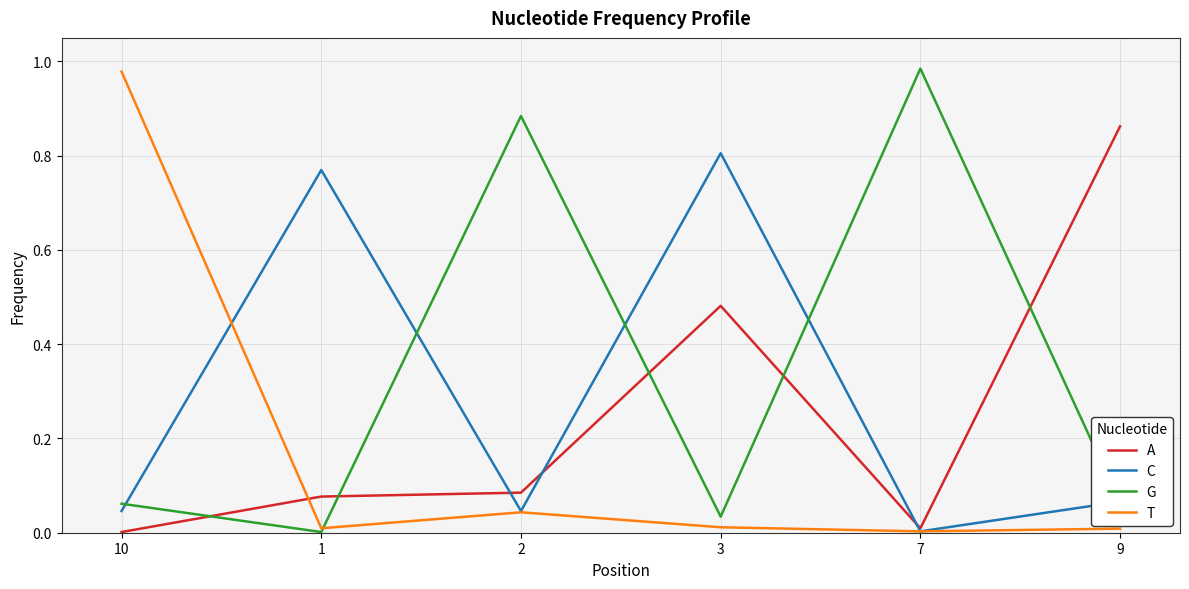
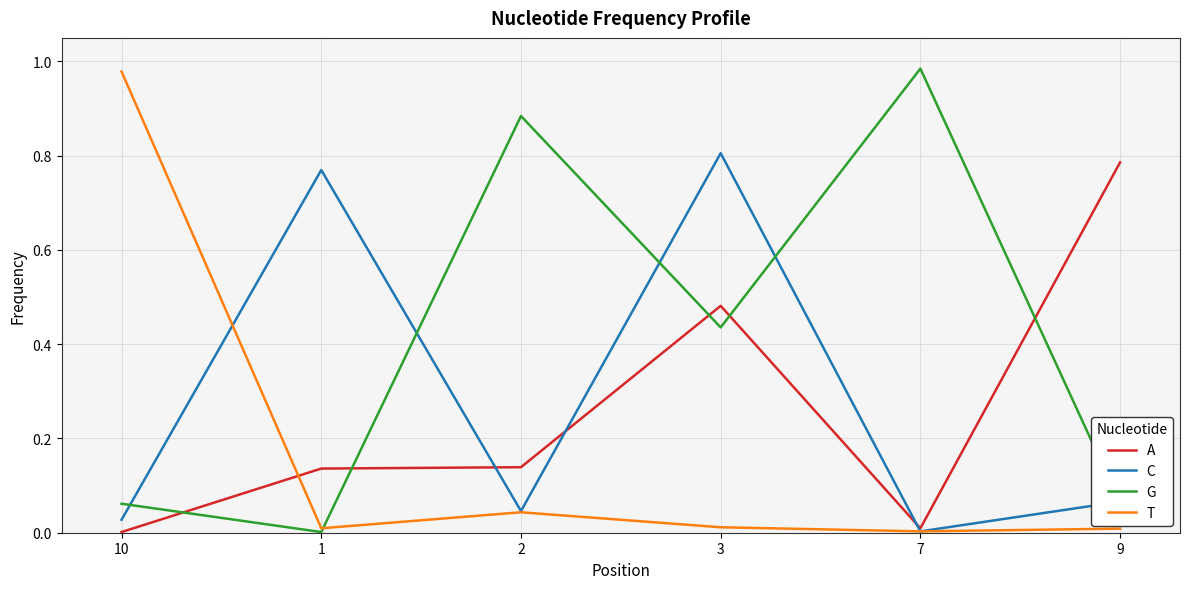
C, 10: 0.05 -> 0.03
A, 1: 0.08 -> 0.14
A, 2: 0.09 -> 0.14
G, 3: 0.03 -> 0.44
A, 9: 0.86 -> 0.79
